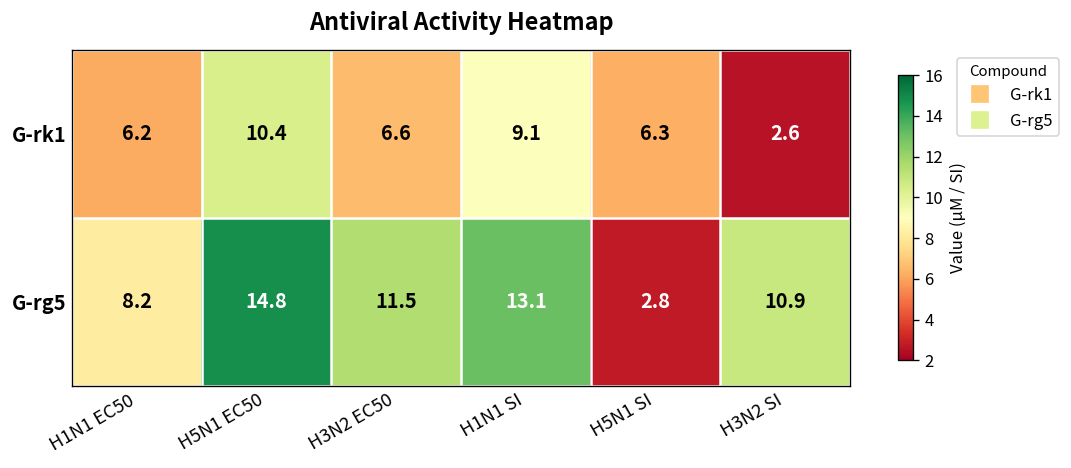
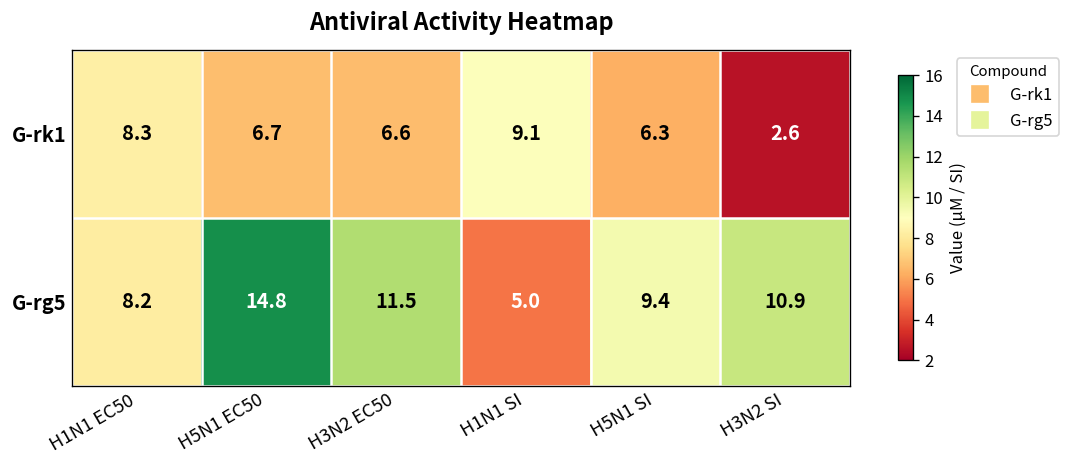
G-rk1, H1N1 EC50: 6.2 -> 8.3
G-rk1, H5N1 EC50: 10.4 -> 6.7
G-rg5, H1N1 SI: 13.1 -> 5.0
G-rg5, H5N1 SI: 2.8 -> 9.4
